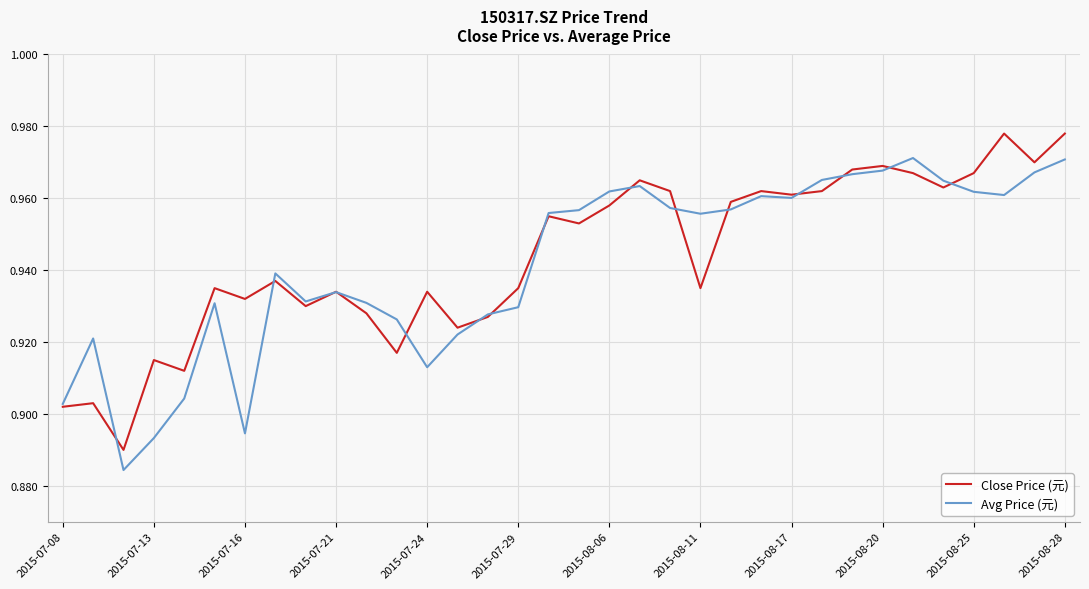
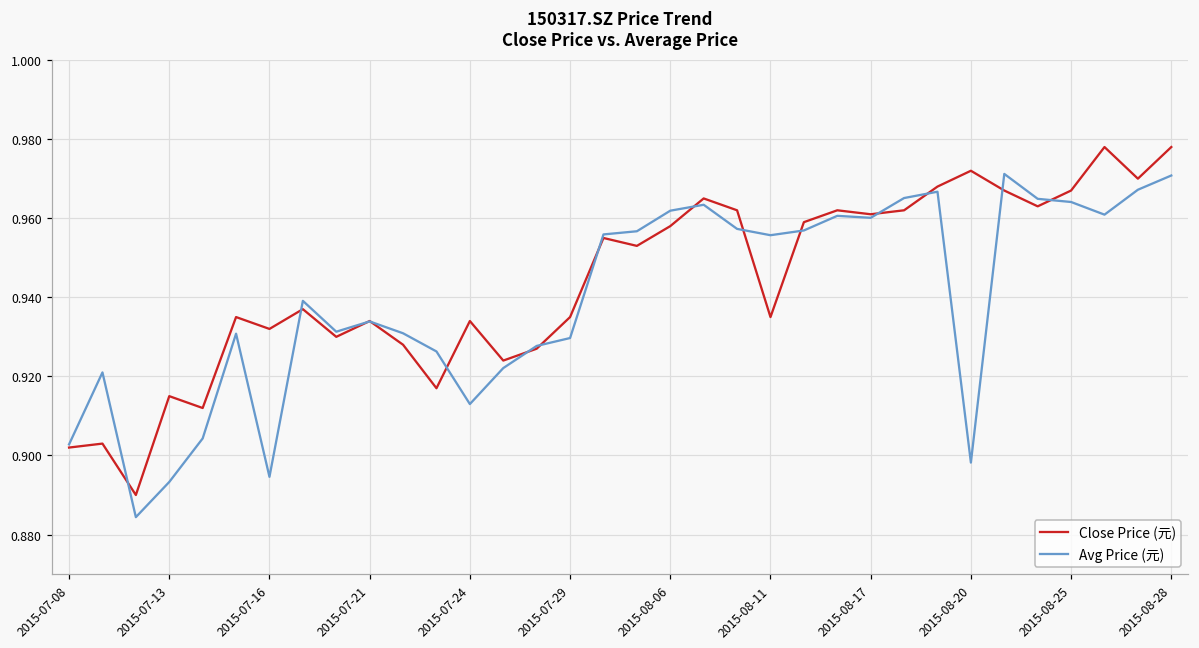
Close Price (元), 2015-08-20: 0.969 -> 0.972
Avg Price (元), 2015-08-20: 0.968 -> 0.898
Avg Price (元), 2015-08-25: 0.962 -> 0.964
